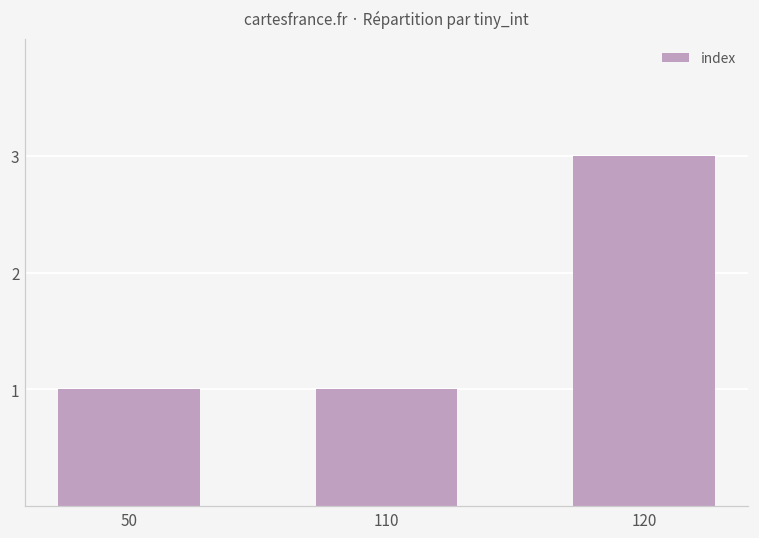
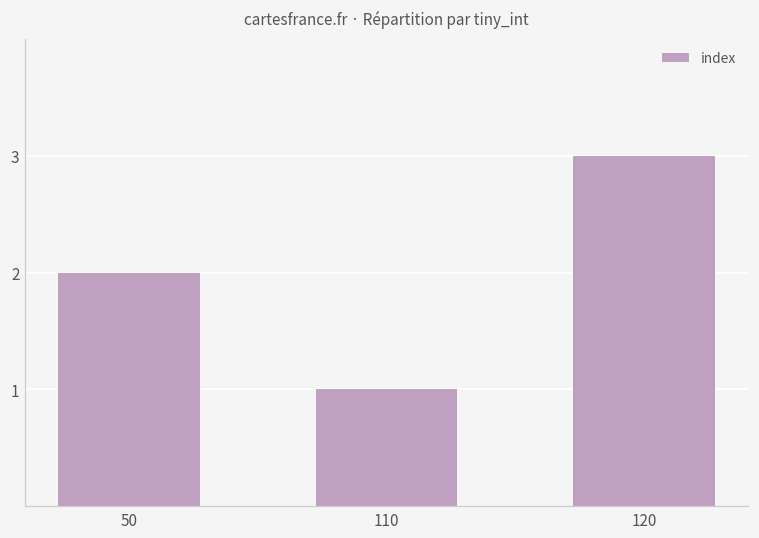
50: 1 -> 2
